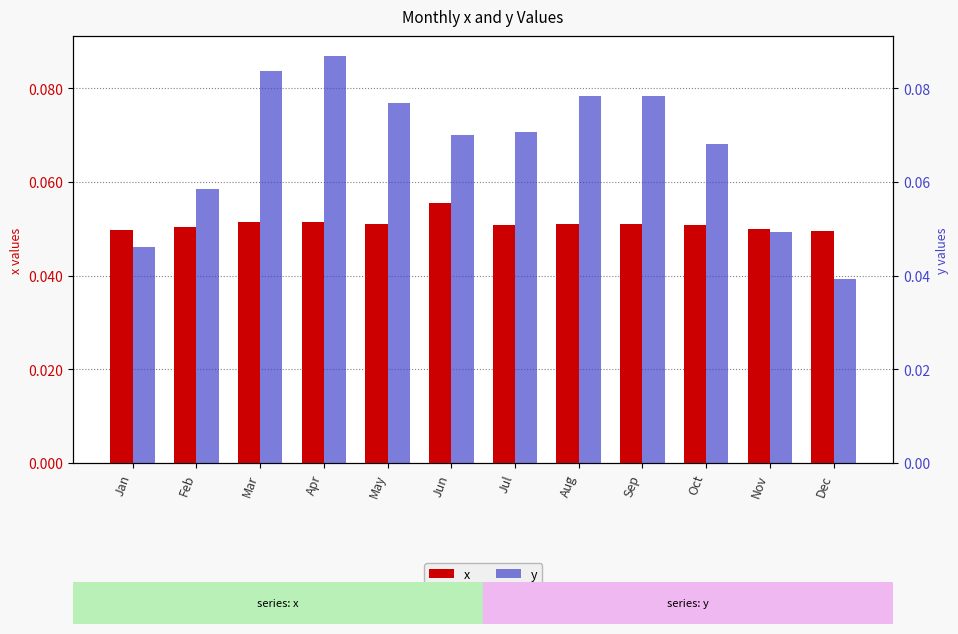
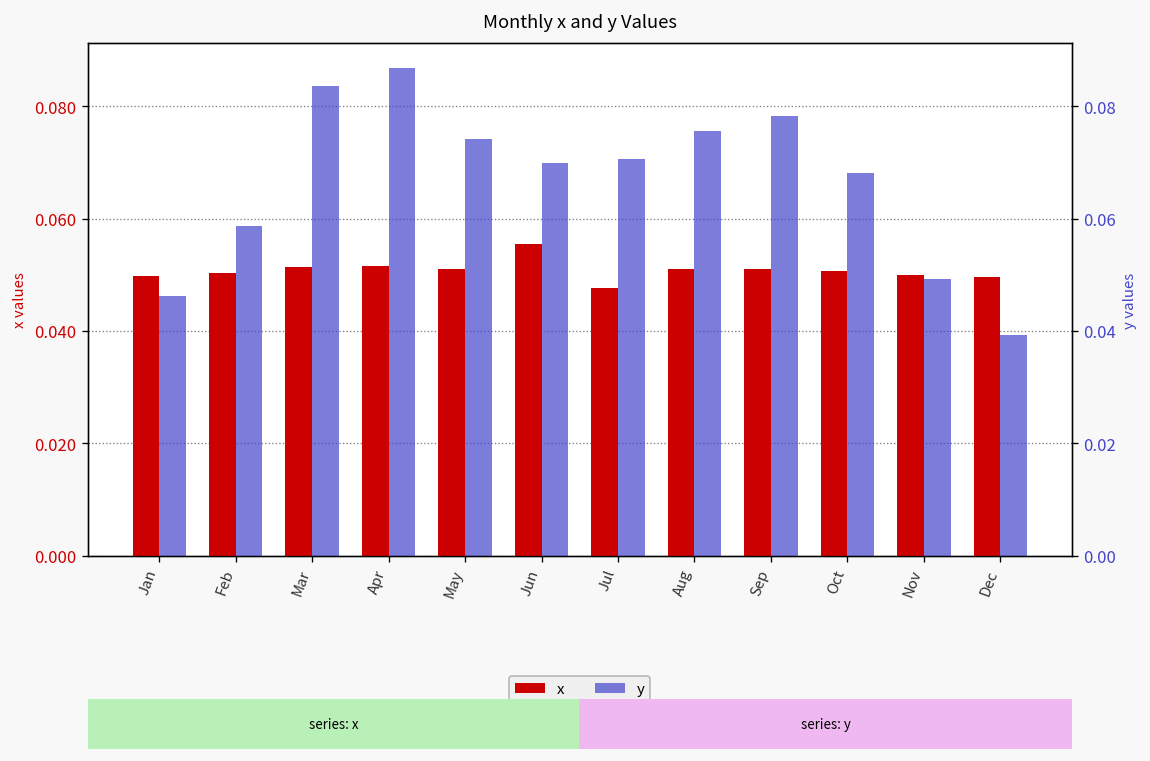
y, May: 0.077 -> 0.074
x, Jul: 0.051 -> 0.048
y, Aug: 0.078 -> 0.076
